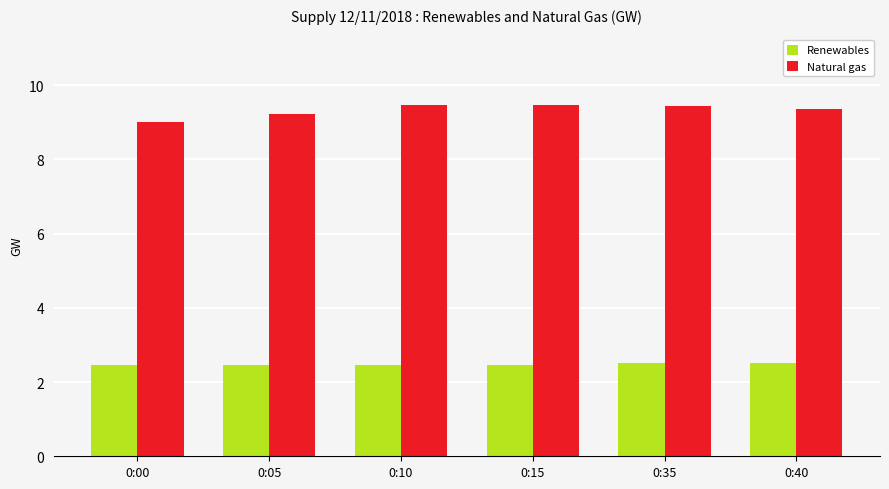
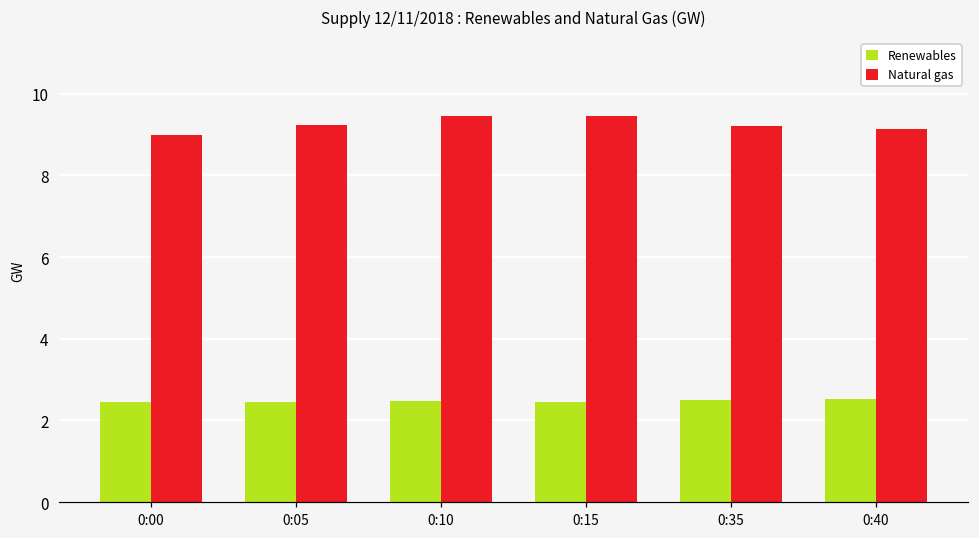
Natural gas, 0:35: 9.4 -> 9.2
Natural gas, 0:40: 9.4 -> 9.1
